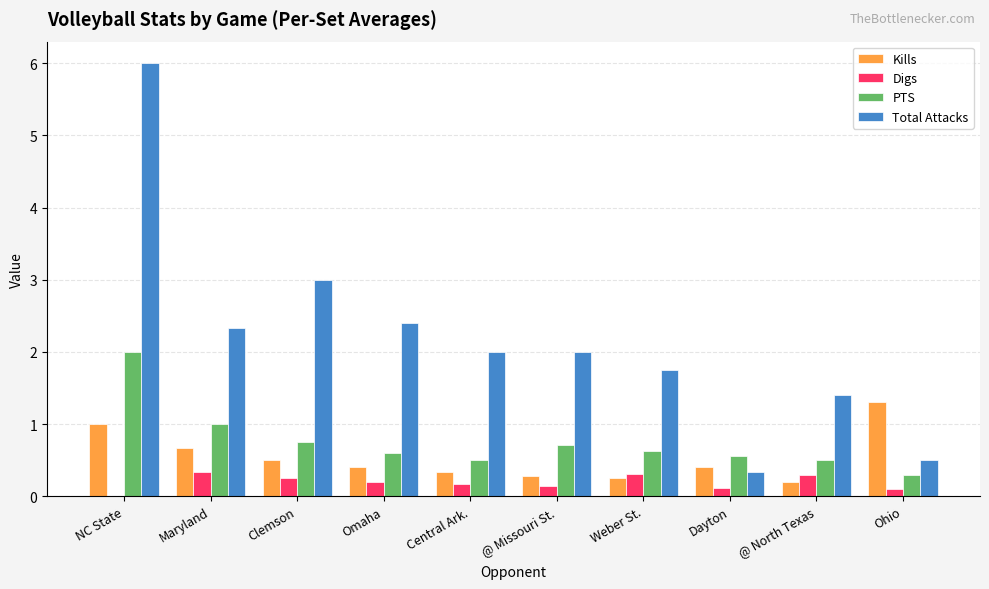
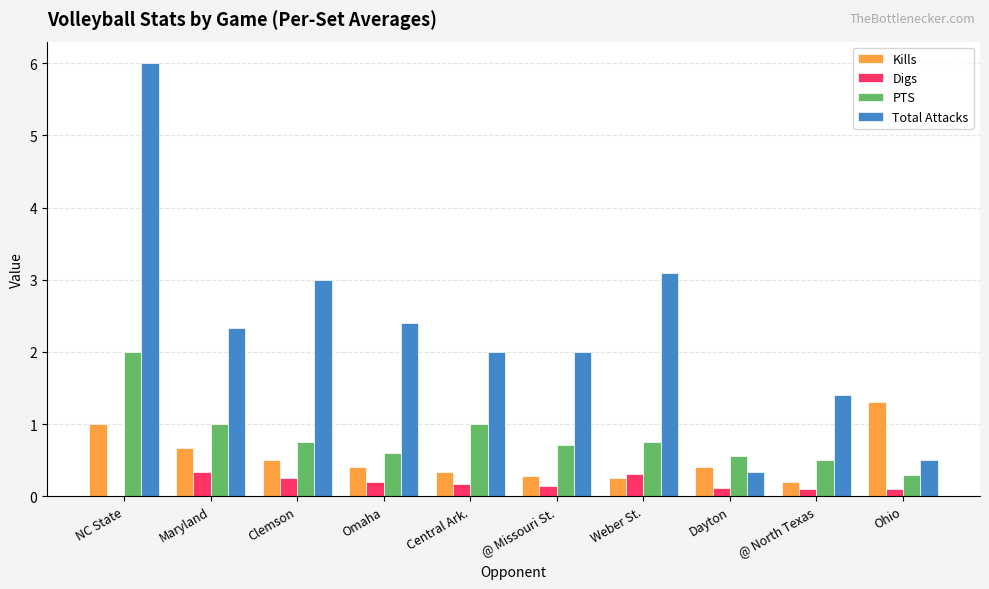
PTS, Central Ark.: 0.5 -> 1.0
PTS, Weber St.: 0.6 -> 0.8
Total Attacks, Weber St.: 1.8 -> 3.1
Digs, @ North Texas: 0.3 -> 0.1
